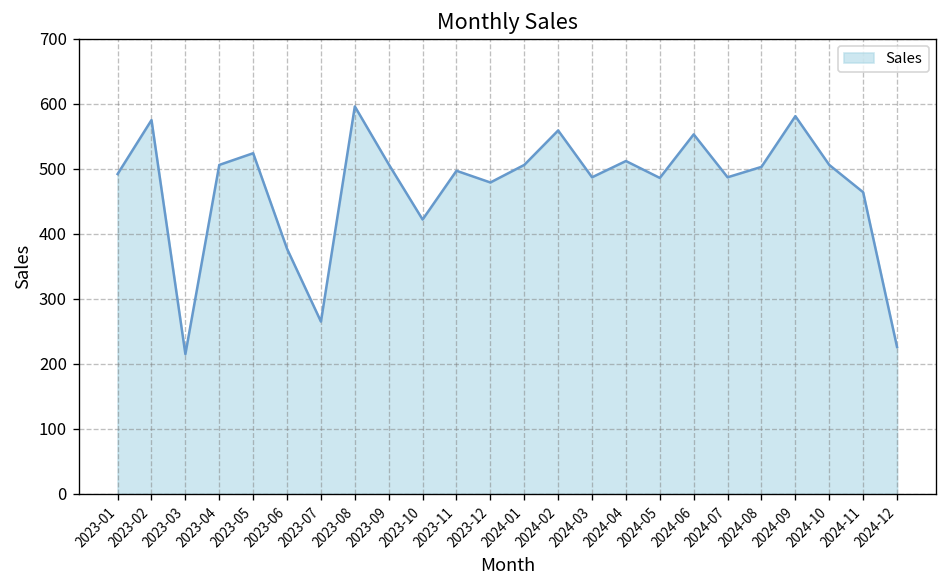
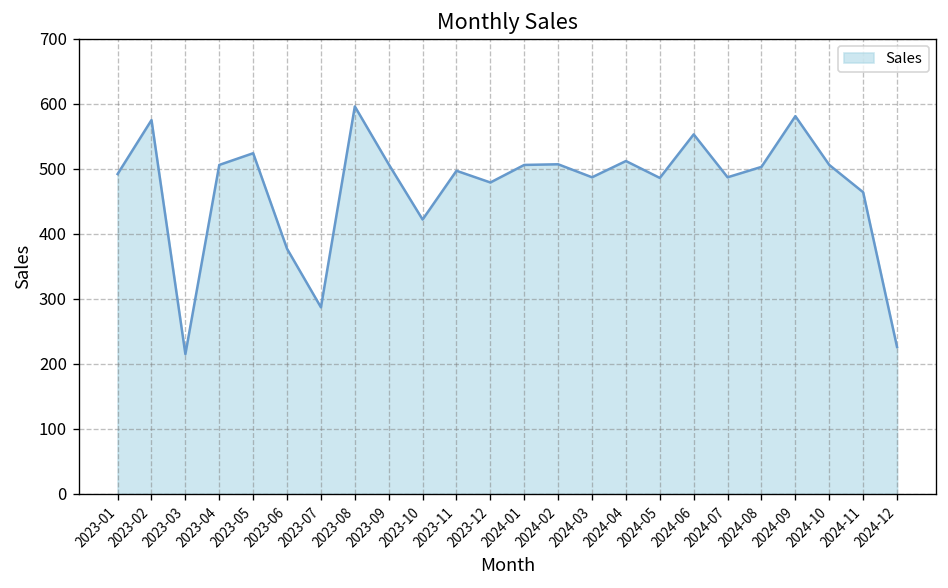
2023-07: 270 -> 290
2024-02: 560 -> 510
